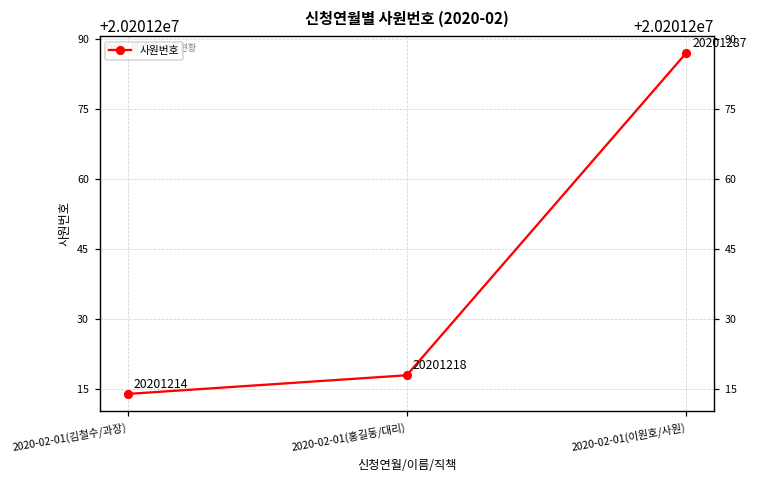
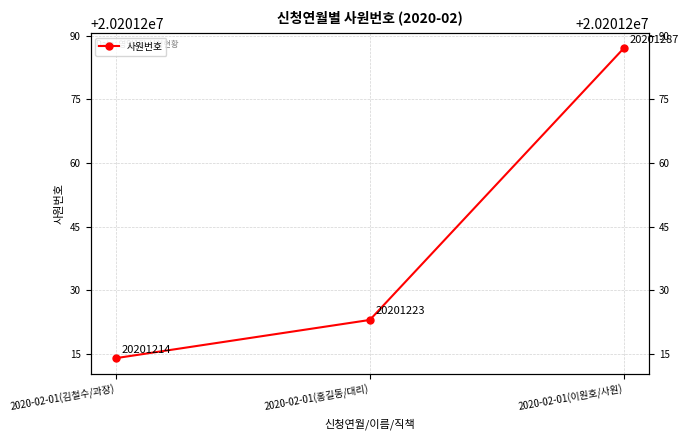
2020-02-01(홍길동/대리): 20201218 -> 20201223
